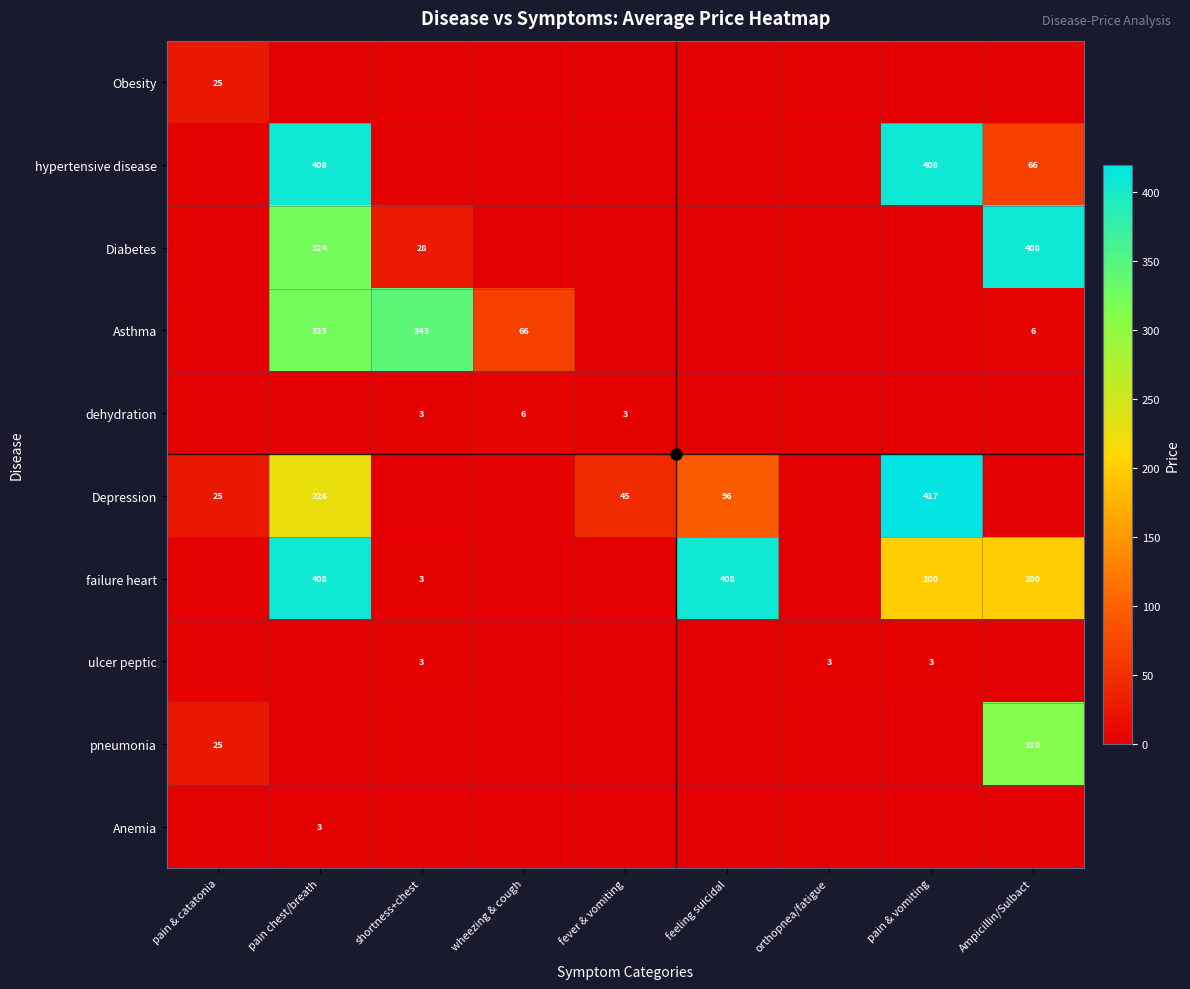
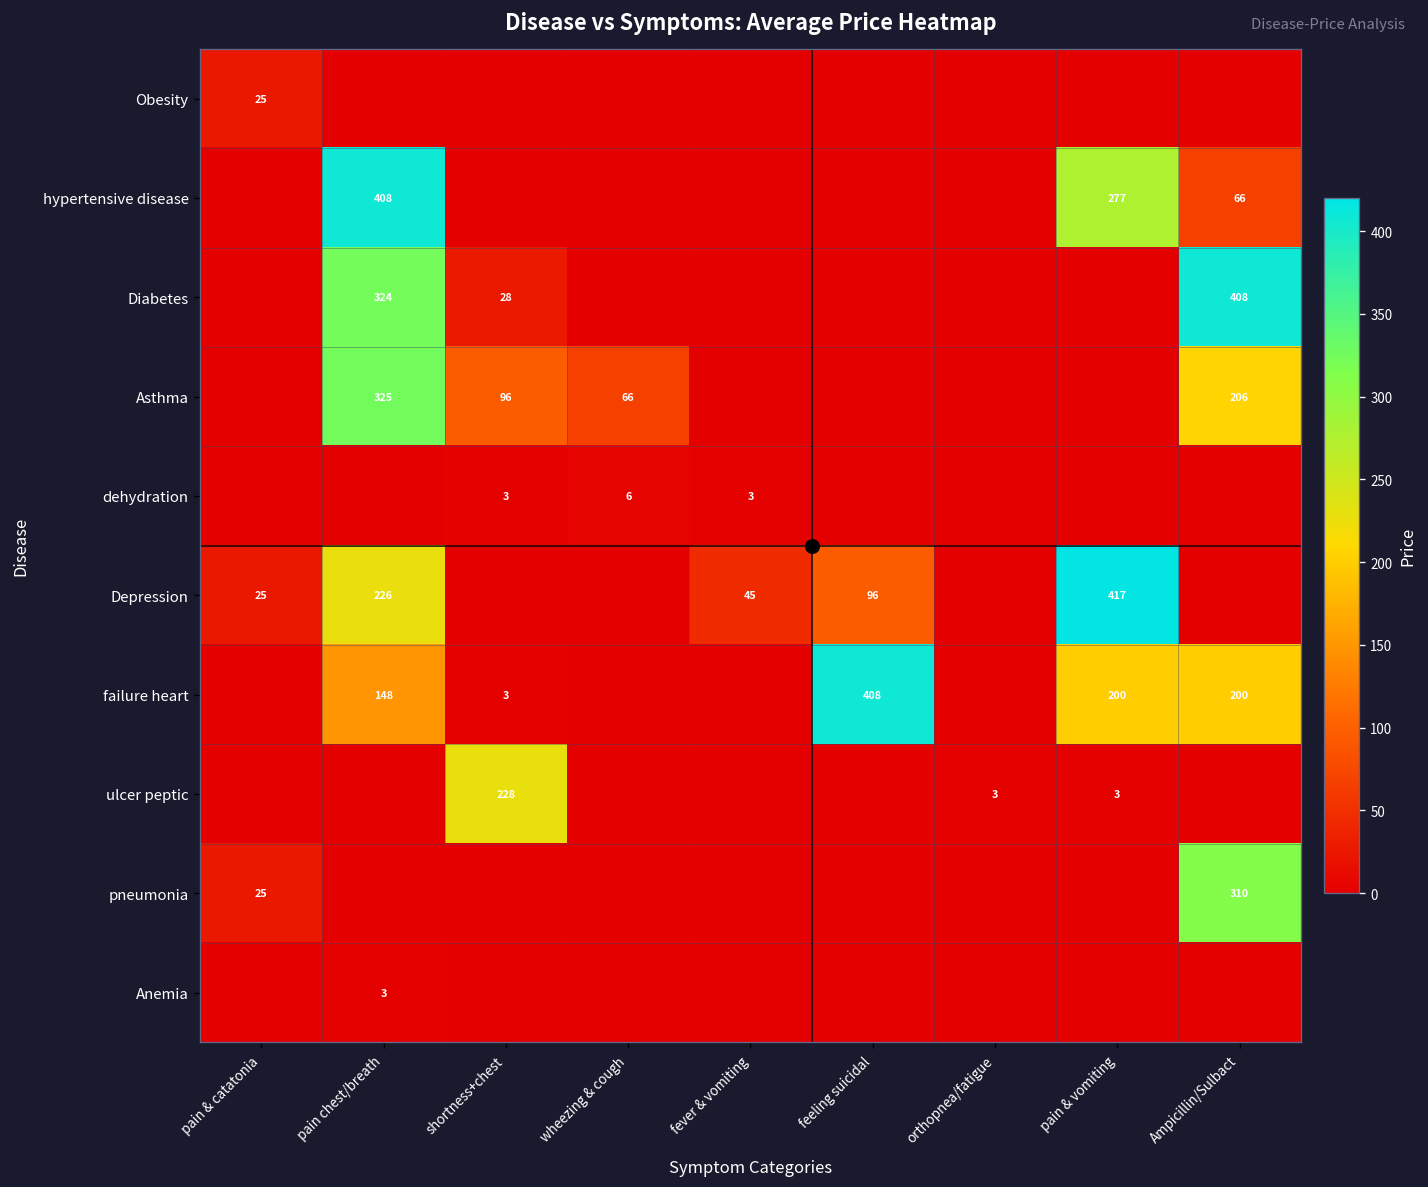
hypertensive disease, pain & vomiting: 408 -> 277
Asthma, shortness+chest: 343 -> 96
Asthma, Ampicillin/Sulbact: 6 -> 206
failure heart, pain chest/breath: 408 -> 148
ulcer peptic, shortness+chest: 3 -> 228
